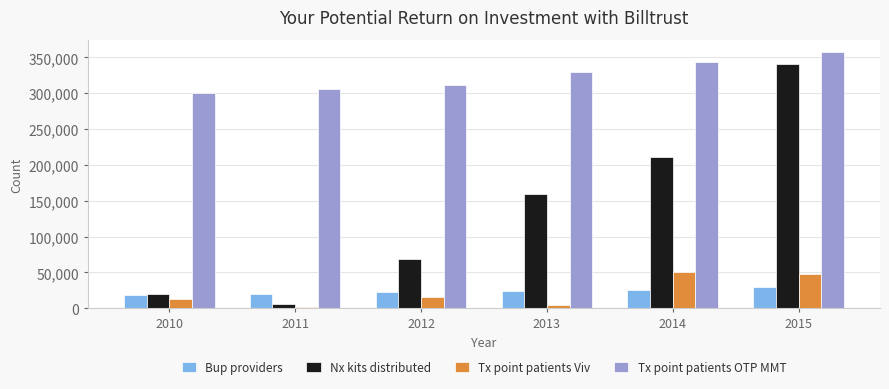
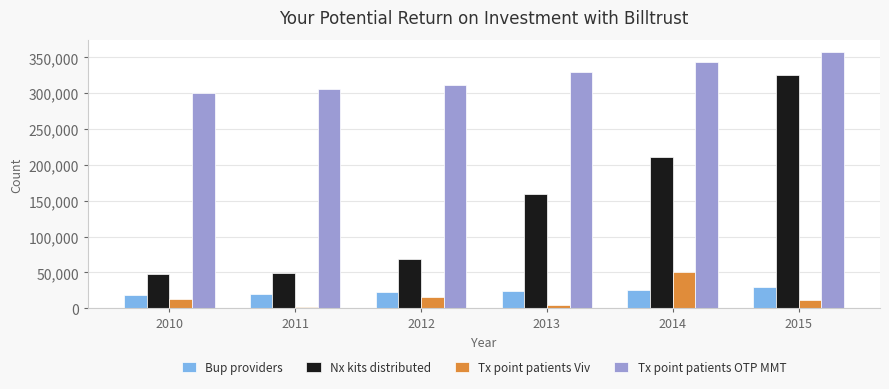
Nx kits distributed, 2010: 20,000 -> 50,000
Nx kits distributed, 2011: 10,000 -> 50,000
Nx kits distributed, 2015: 340,000 -> 330,000
Tx point patients Viv, 2015: 50,000 -> 10,000
